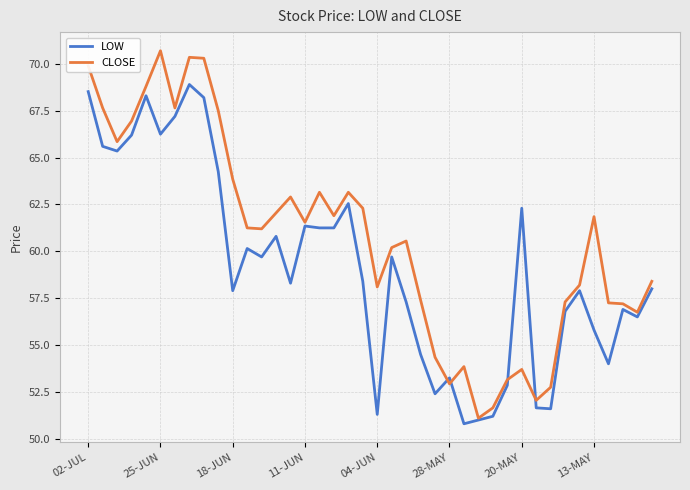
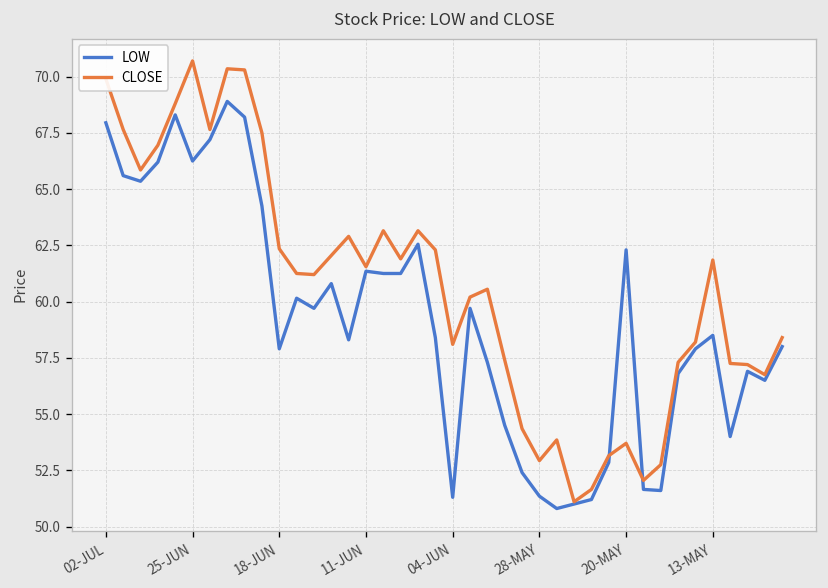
LOW, 02-JUL: 68.5 -> 68.0
CLOSE, 18-JUN: 63.9 -> 62.4
LOW, 28-MAY: 53.3 -> 51.4
LOW, 13-MAY: 55.8 -> 58.5
